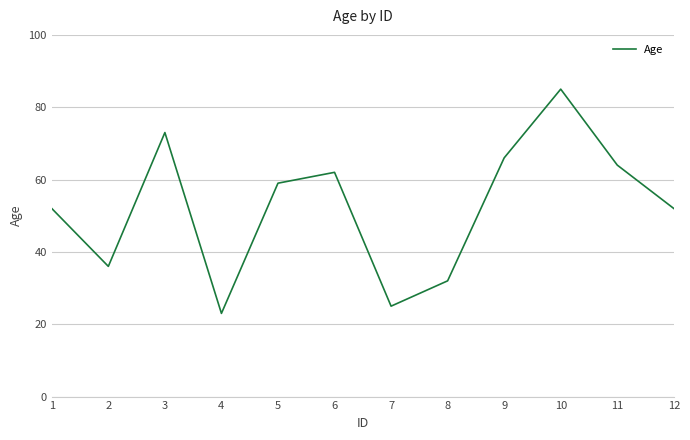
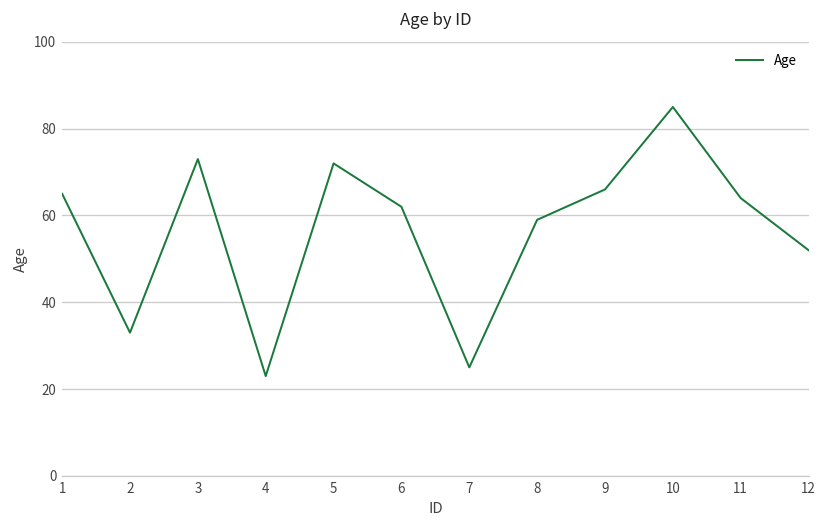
1: 52 -> 65
2: 36 -> 33
5: 59 -> 72
8: 32 -> 59
